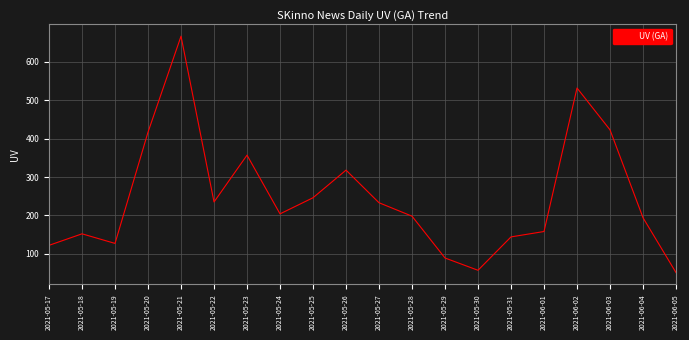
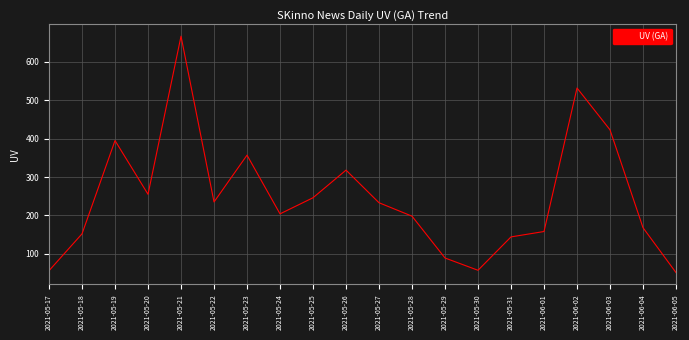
2021-05-17: 120 -> 60
2021-05-19: 130 -> 400
2021-05-20: 420 -> 260
2021-06-04: 190 -> 170
